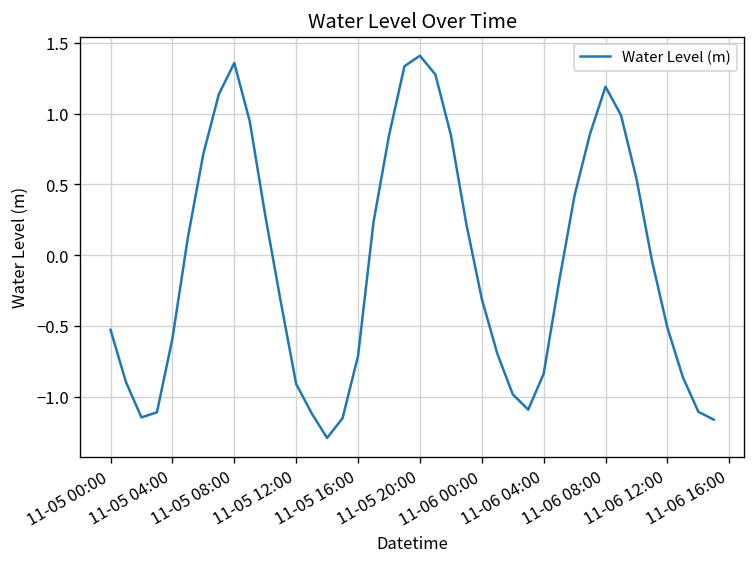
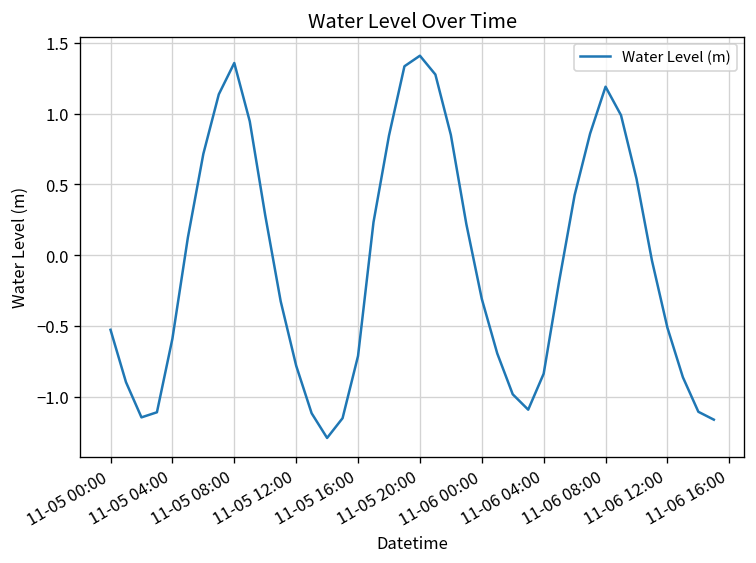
11-05 12:00: -0.91 -> -0.78
